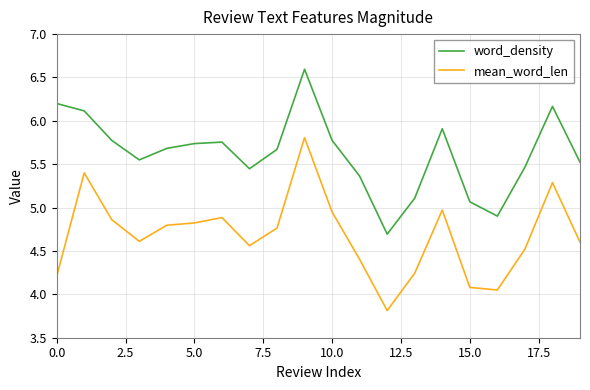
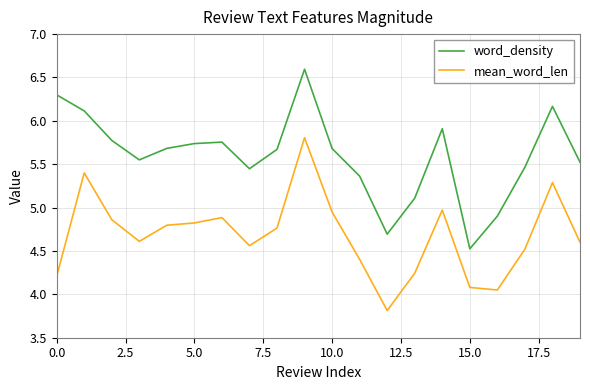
word_density, 0.0: 6.2 -> 6.3
word_density, 10.0: 5.8 -> 5.7
word_density, 15.0: 5.1 -> 4.5
